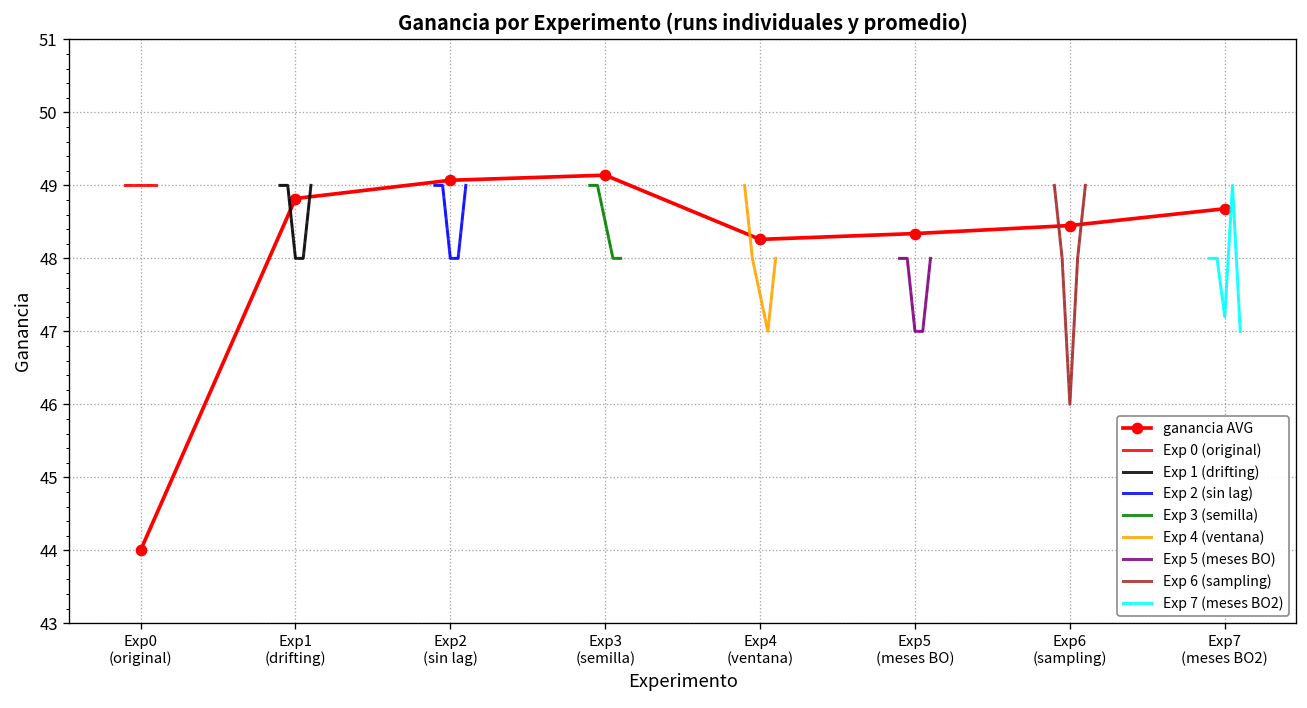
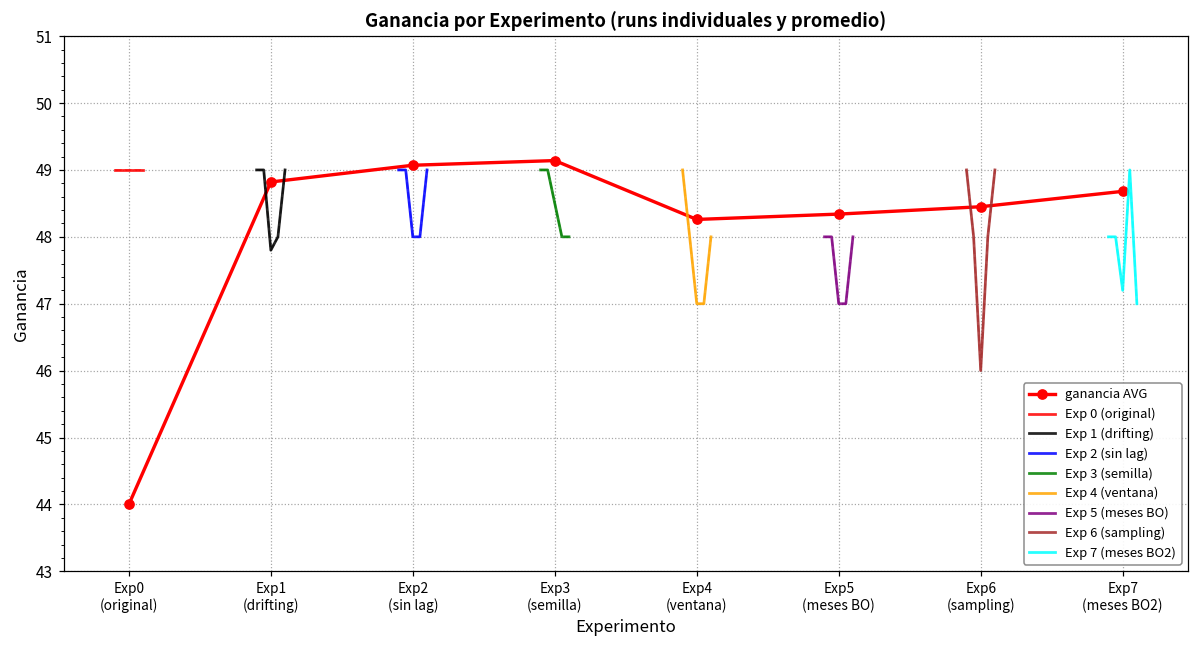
Exp 1 (drifting), Exp1 (drifting): 48.0 -> 47.8
Exp 4 (ventana), Exp4 (ventana): 47.5 -> 47.0
